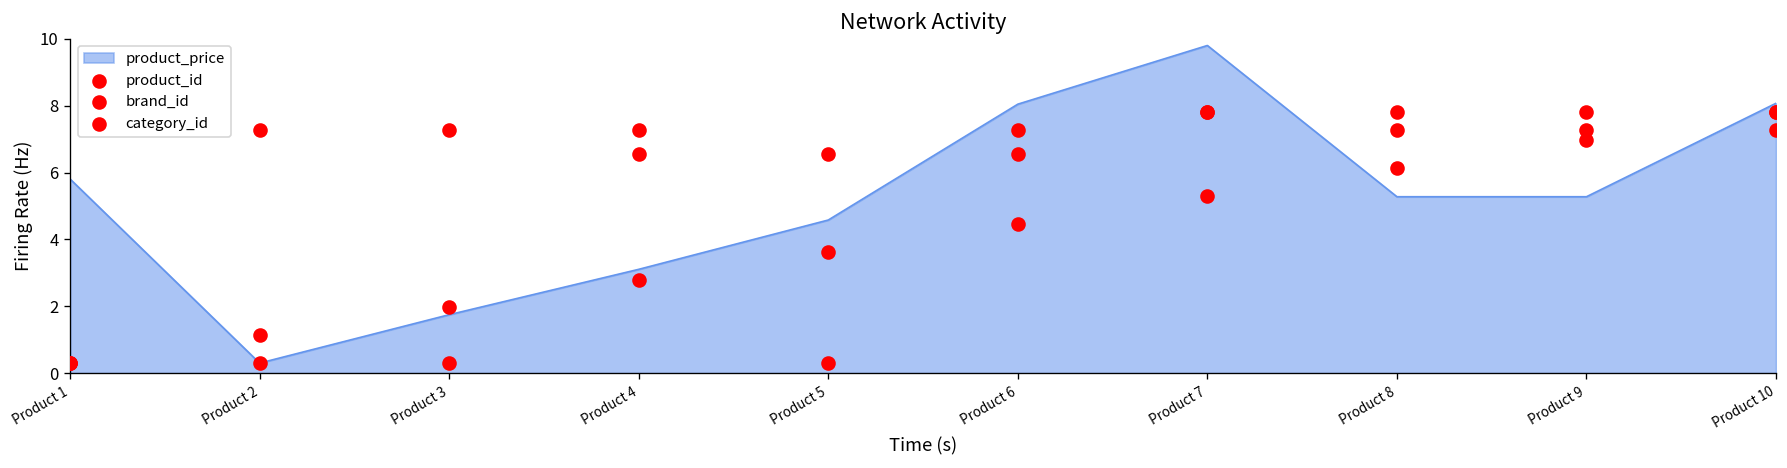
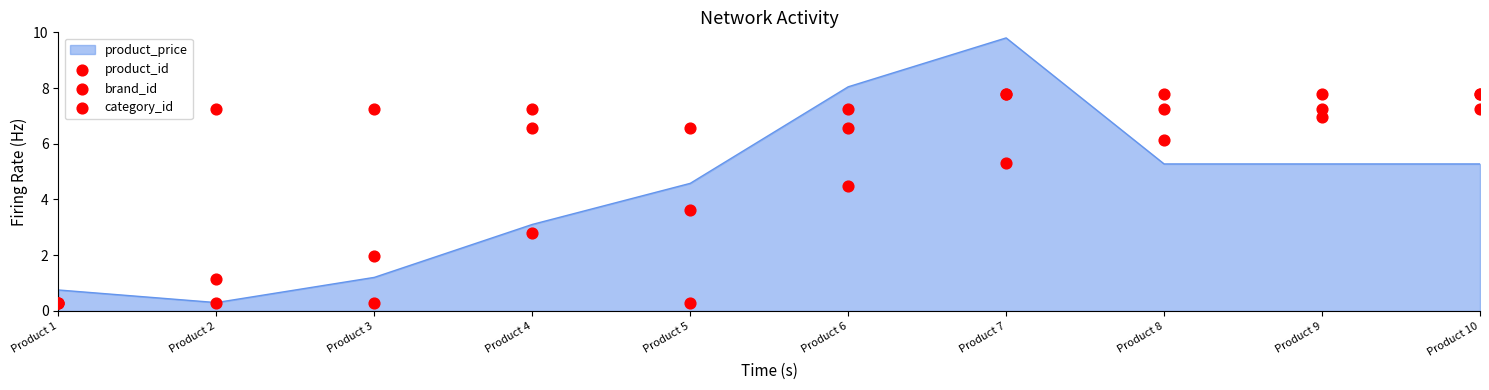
product_price, Product 1: 5.8 -> 0.8
product_price, Product 3: 1.7 -> 1.2
product_price, Product 10: 8.1 -> 5.3
